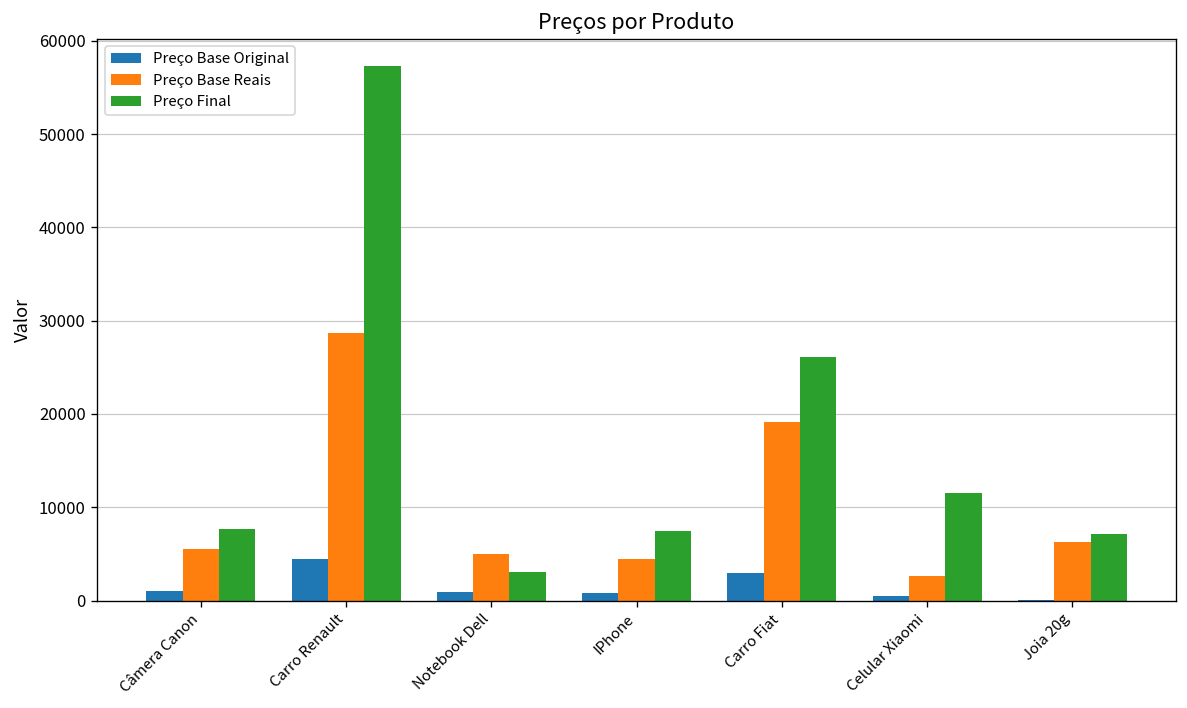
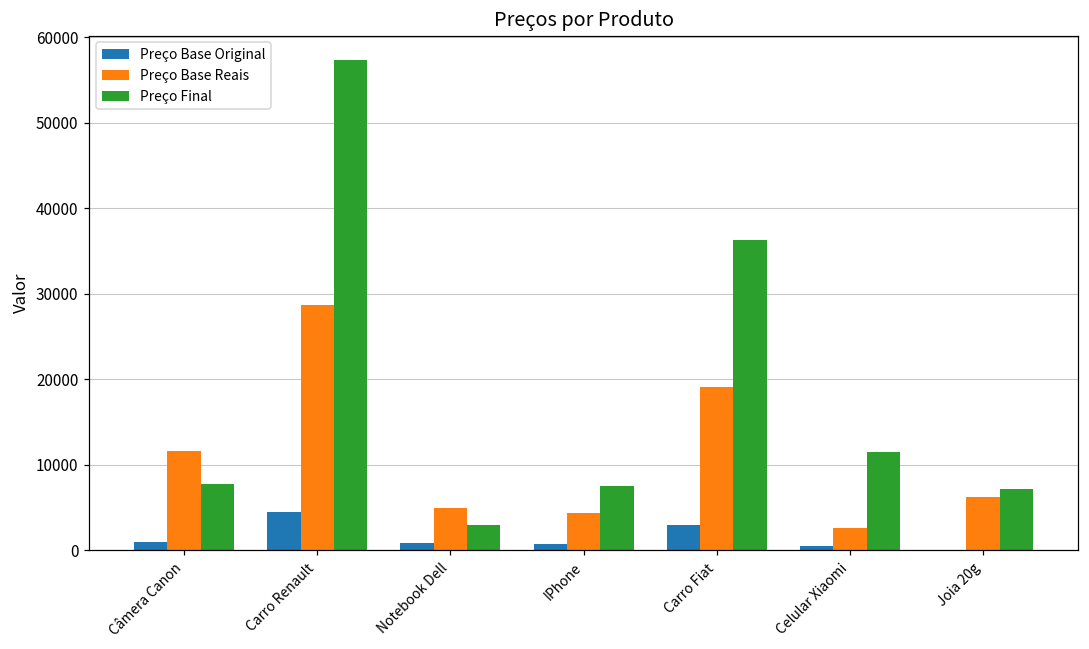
Preço Base Reais, Câmera Canon: 6000 -> 12000
Preço Final, Carro Fiat: 26000 -> 36000
